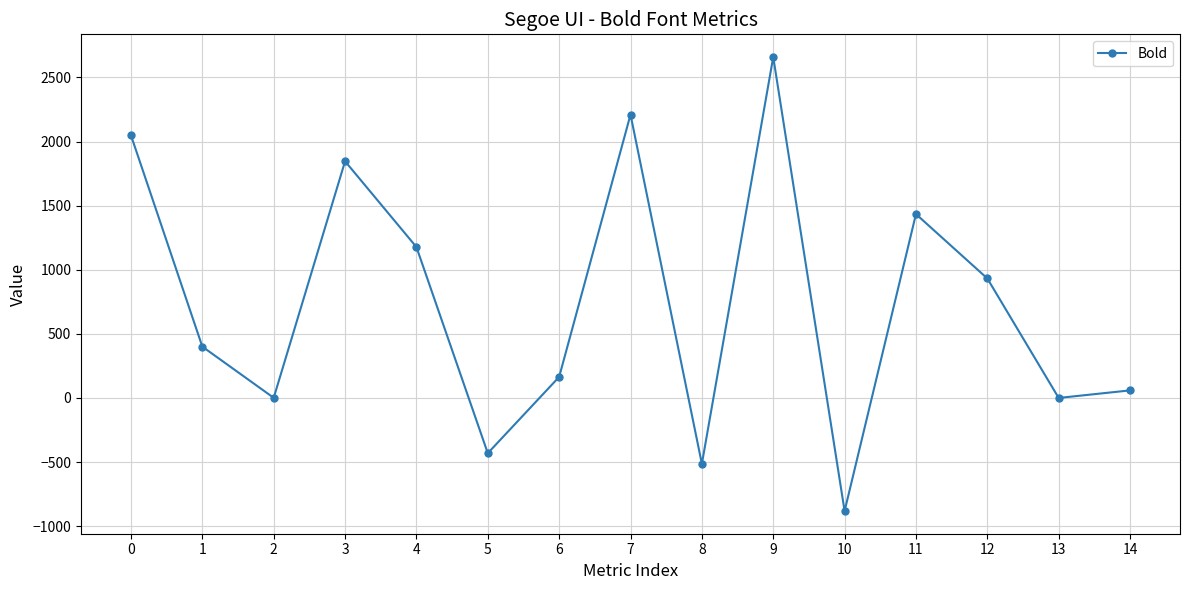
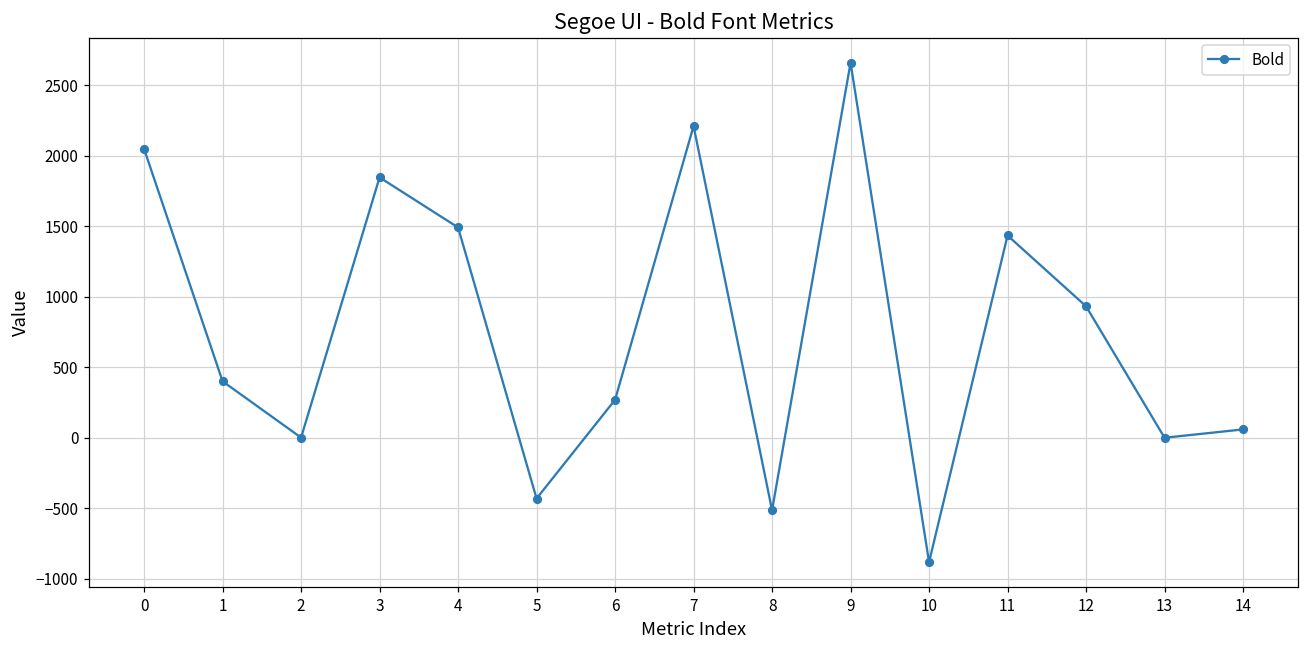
4: 1180 -> 1490
6: 160 -> 270
